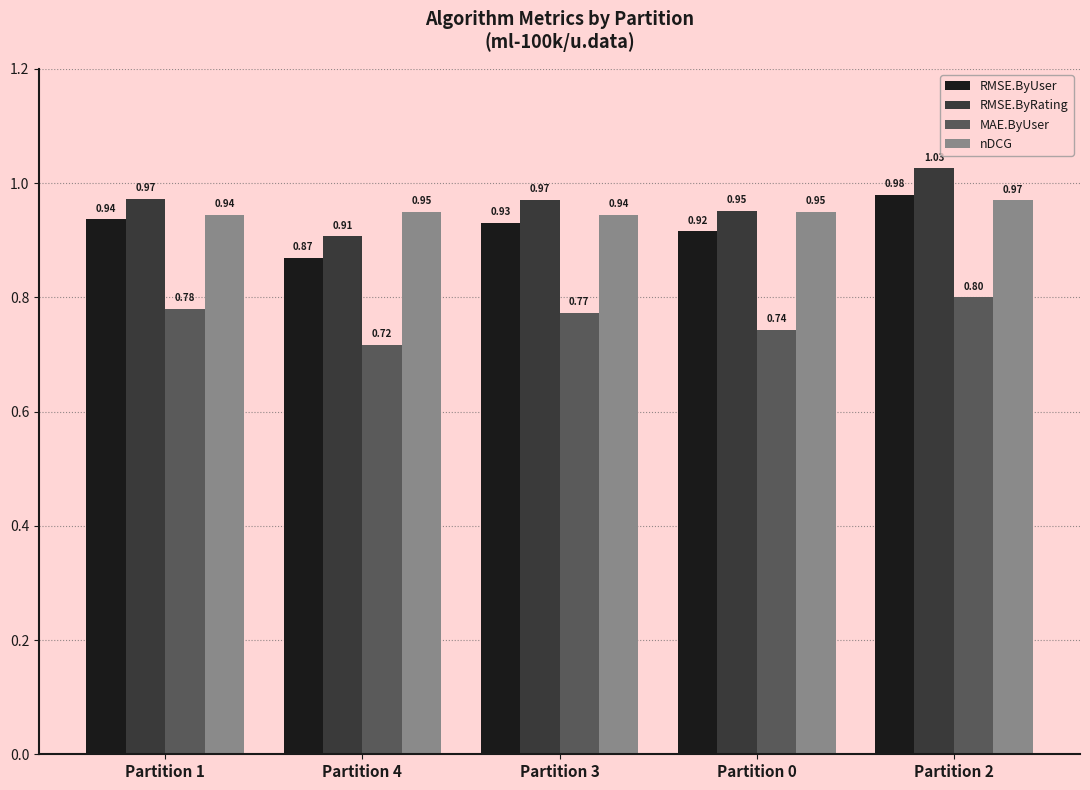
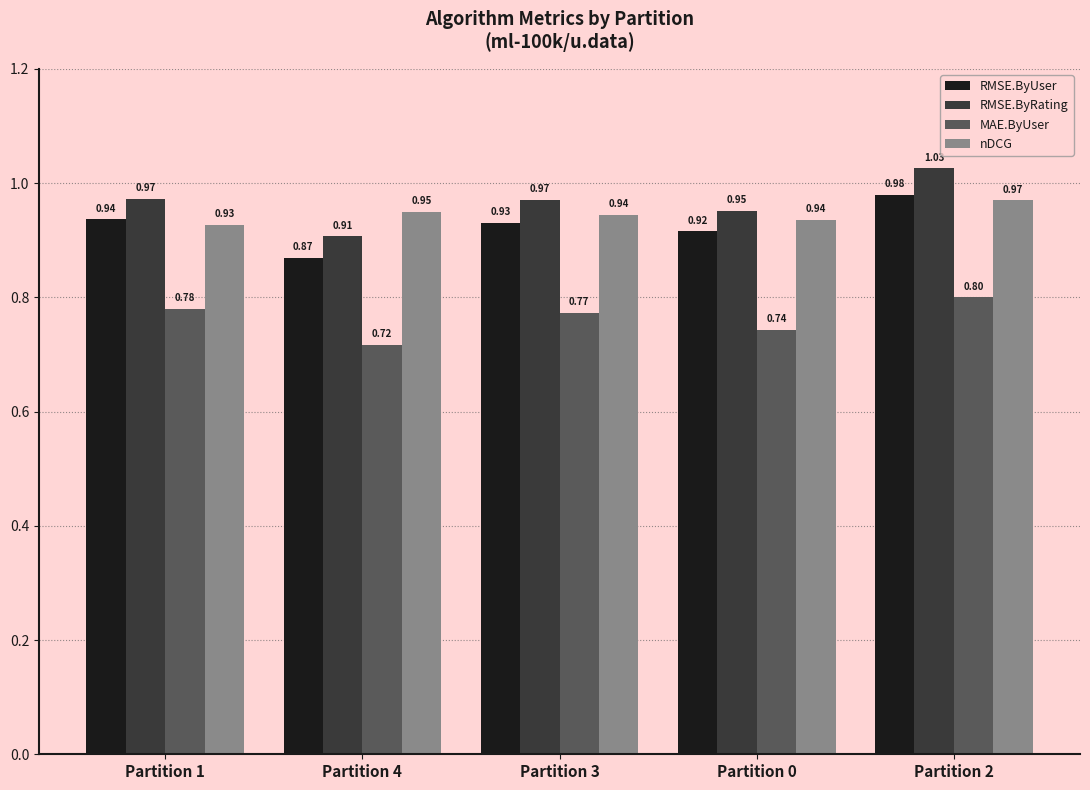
nDCG, Partition 1: 0.94 -> 0.93
nDCG, Partition 0: 0.95 -> 0.94
